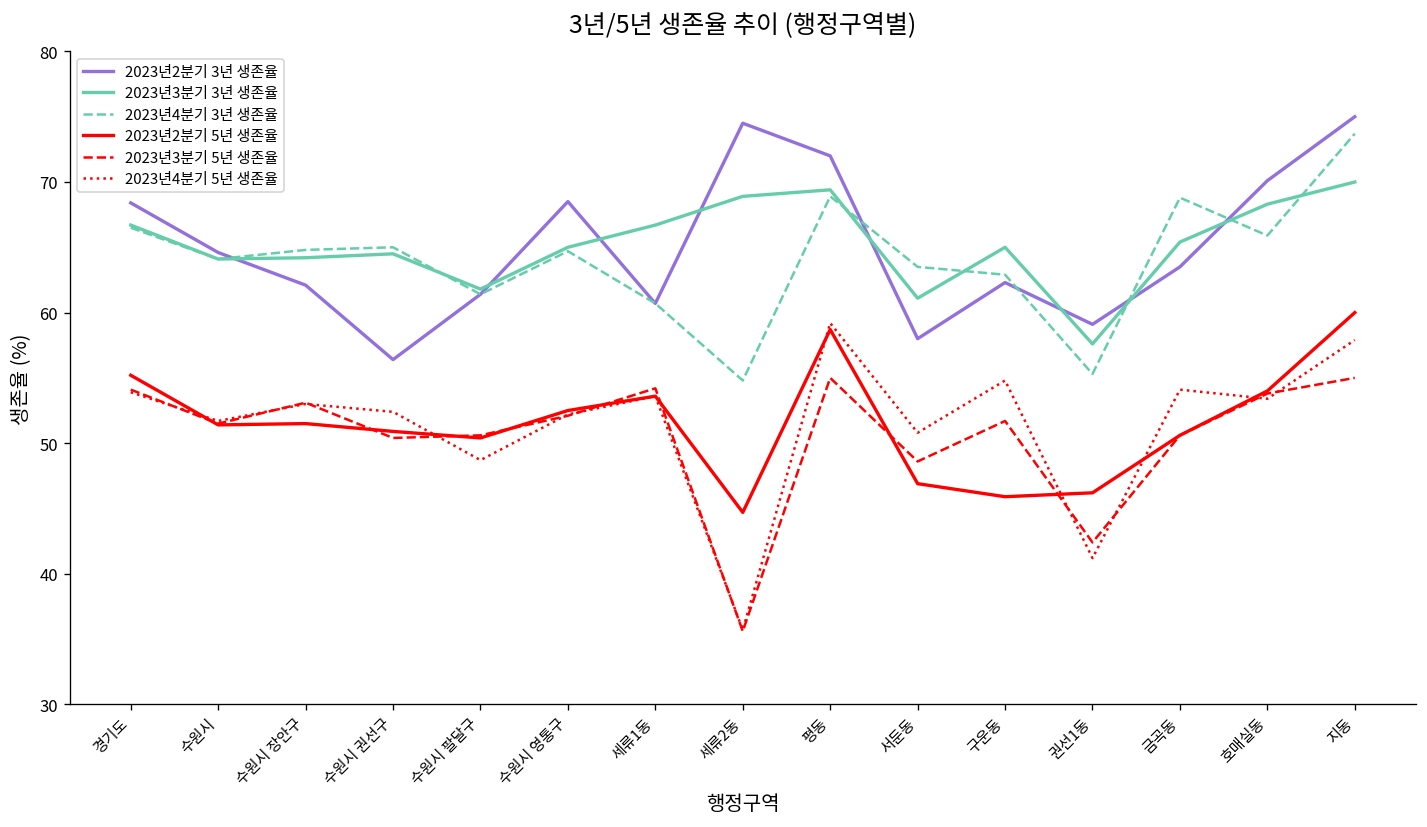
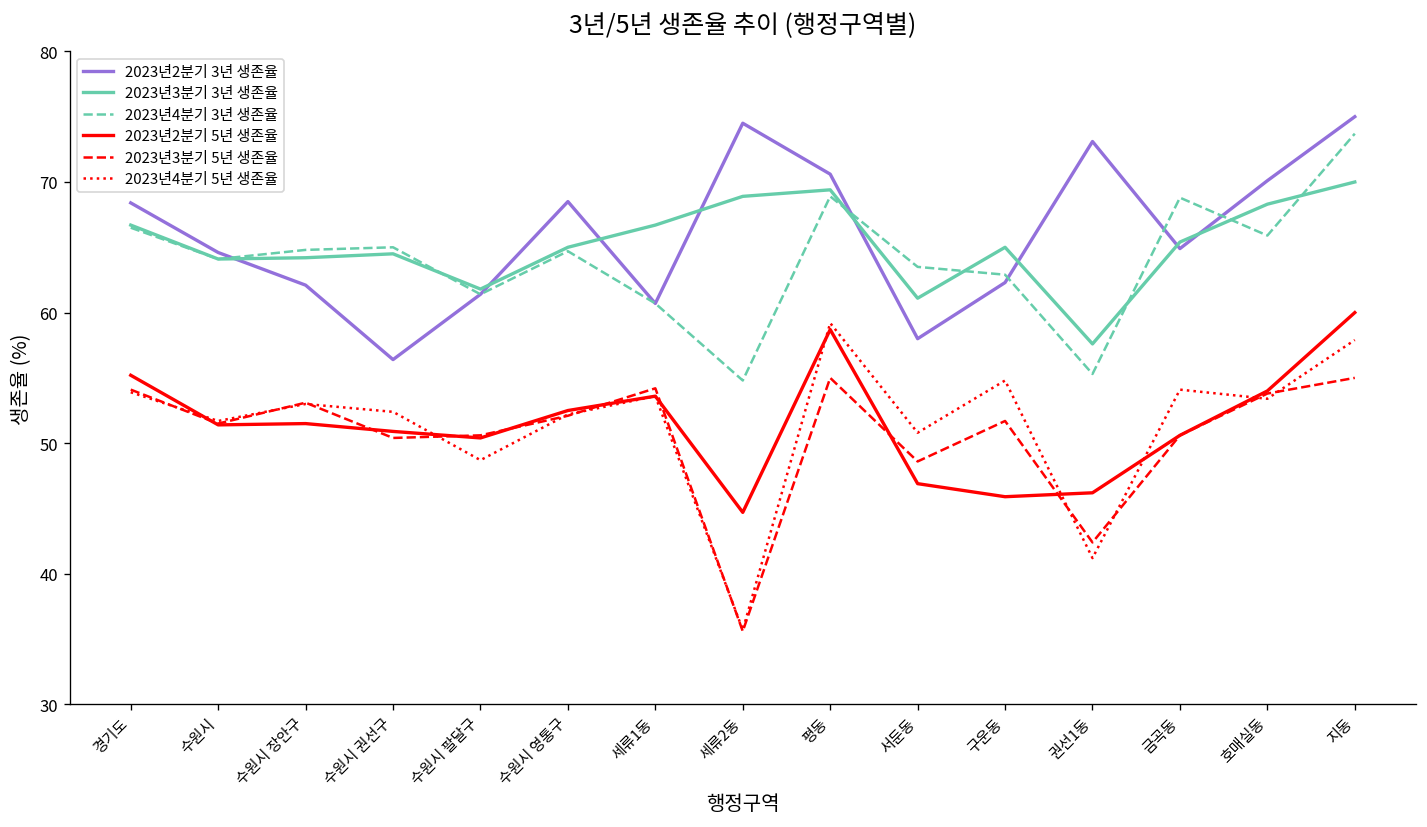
2023년2분기 3년 생존율, 평동: 72.0 -> 70.6
2023년2분기 3년 생존율, 권선1동: 59.1 -> 73.1
2023년2분기 3년 생존율, 금곡동: 63.5 -> 64.9
